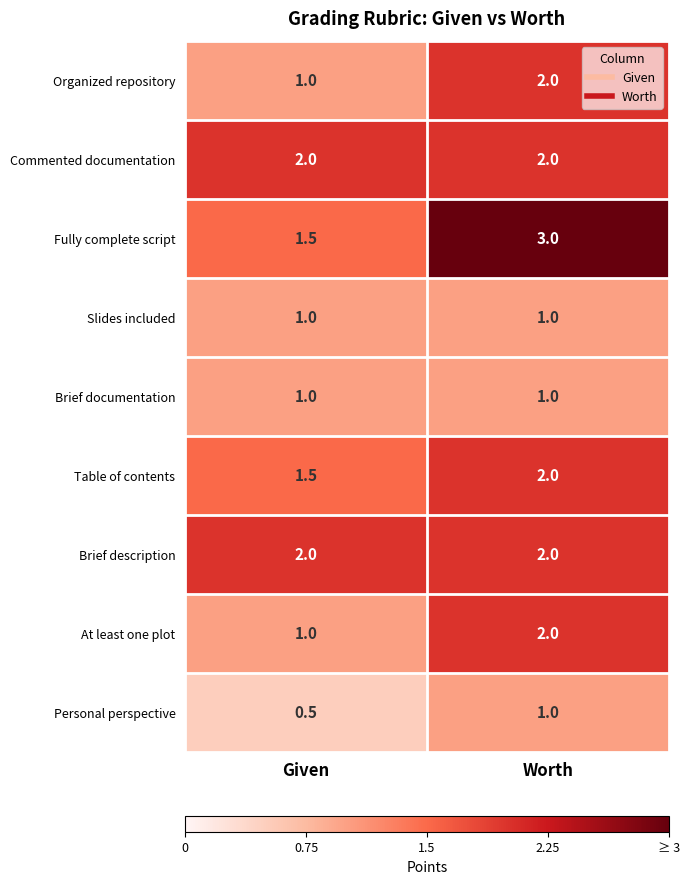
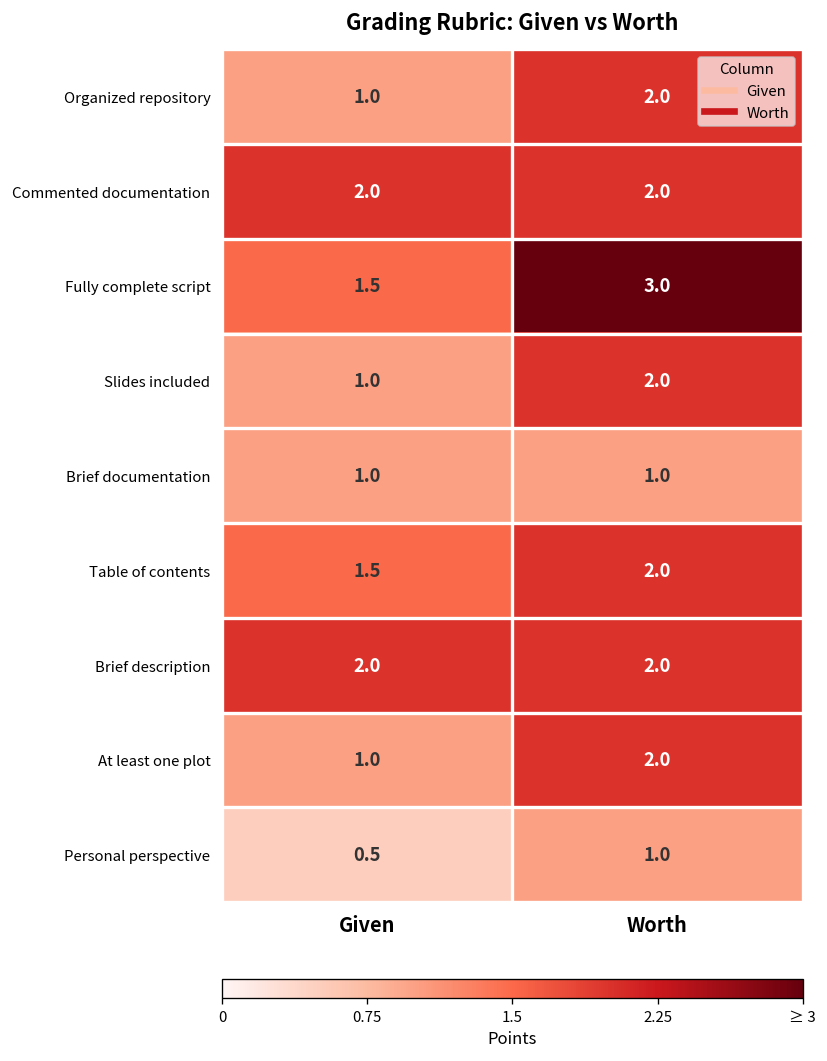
Slides included, Worth: 1.0 -> 2.0
